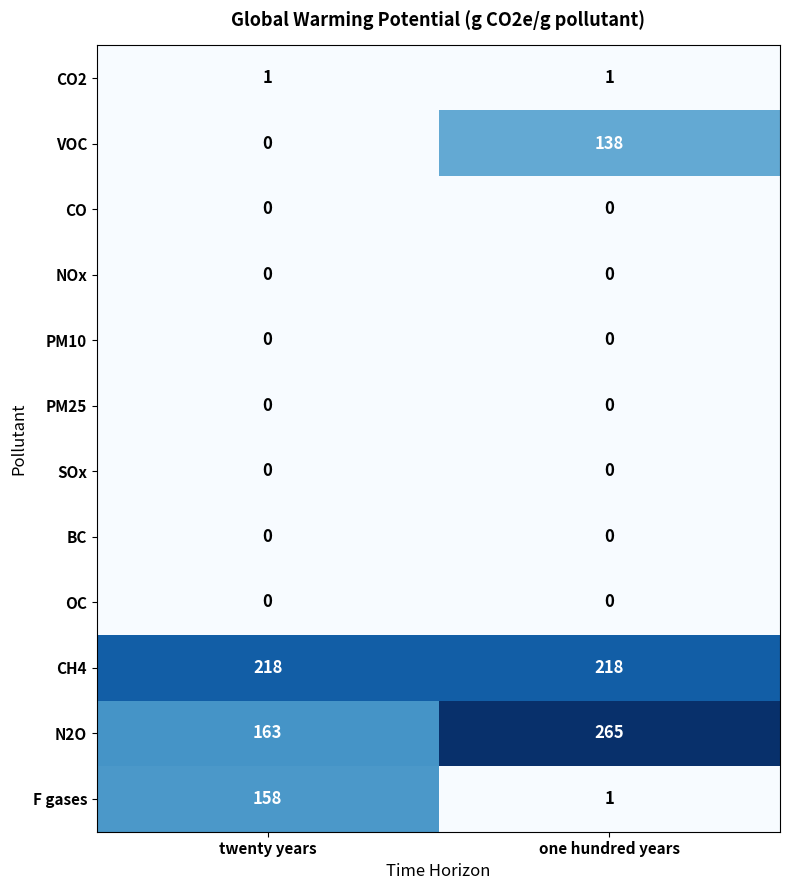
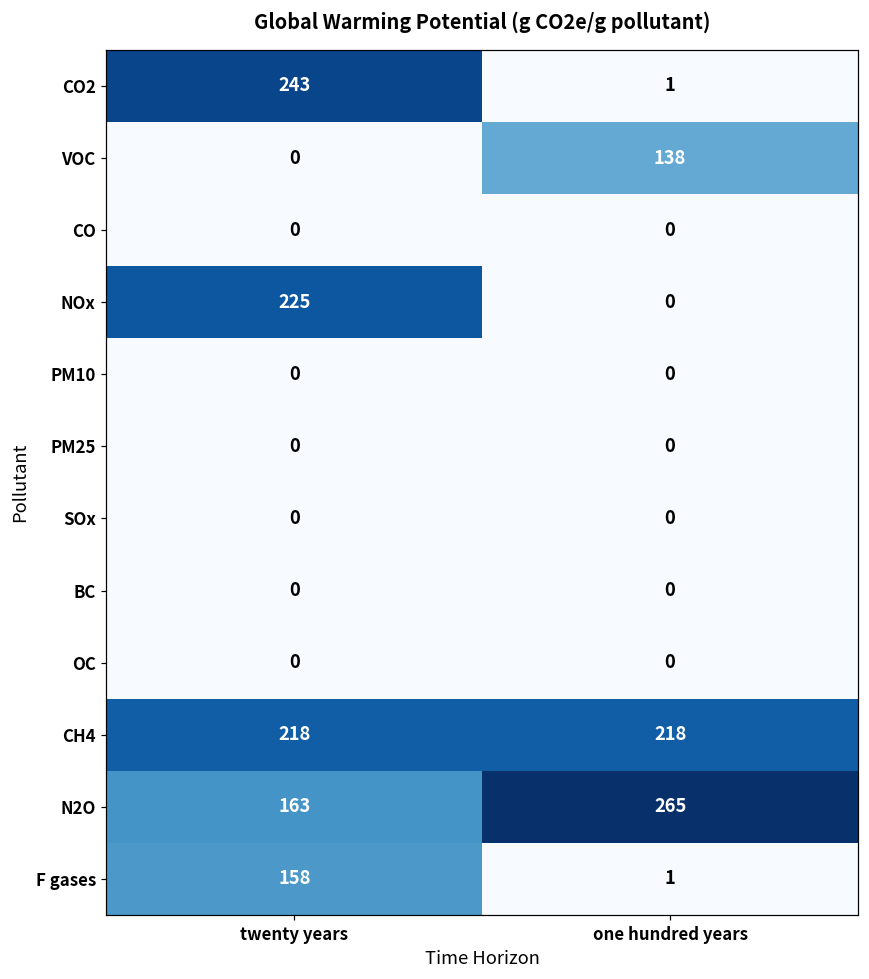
CO2, twenty years: 1 -> 243
NOx, twenty years: 0 -> 225
